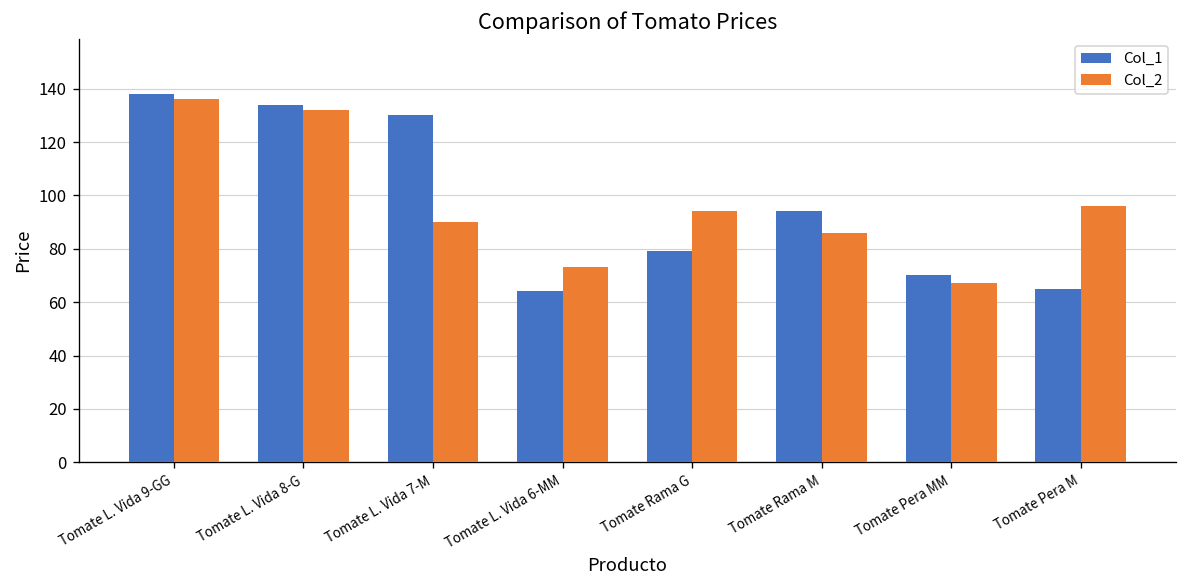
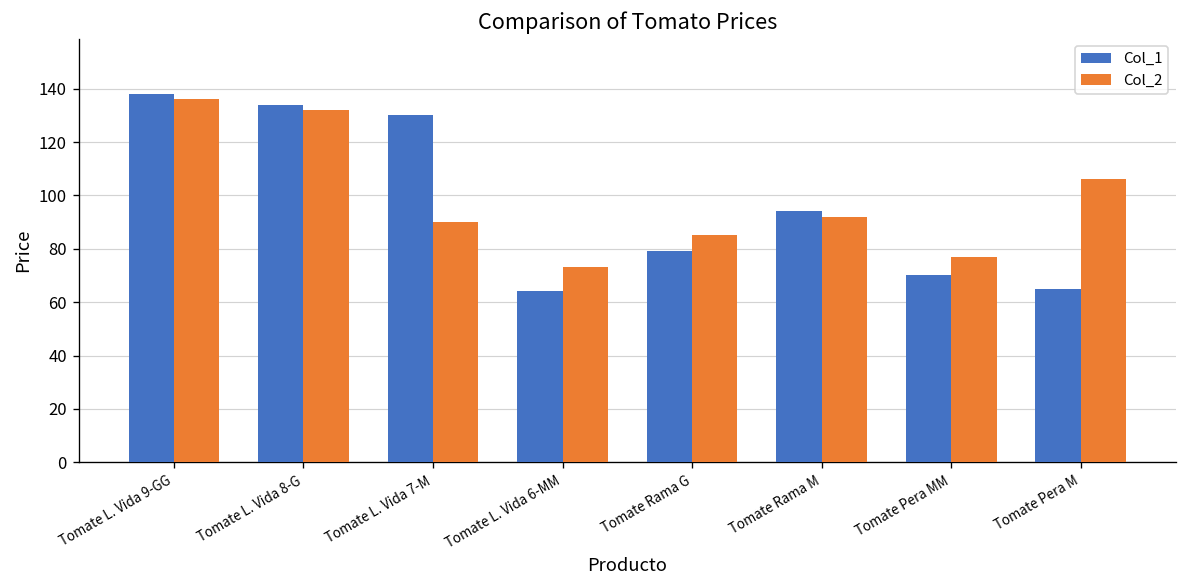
Col_2, Tomate Rama G: 94 -> 85
Col_2, Tomate Rama M: 86 -> 92
Col_2, Tomate Pera MM: 67 -> 77
Col_2, Tomate Pera M: 96 -> 106
